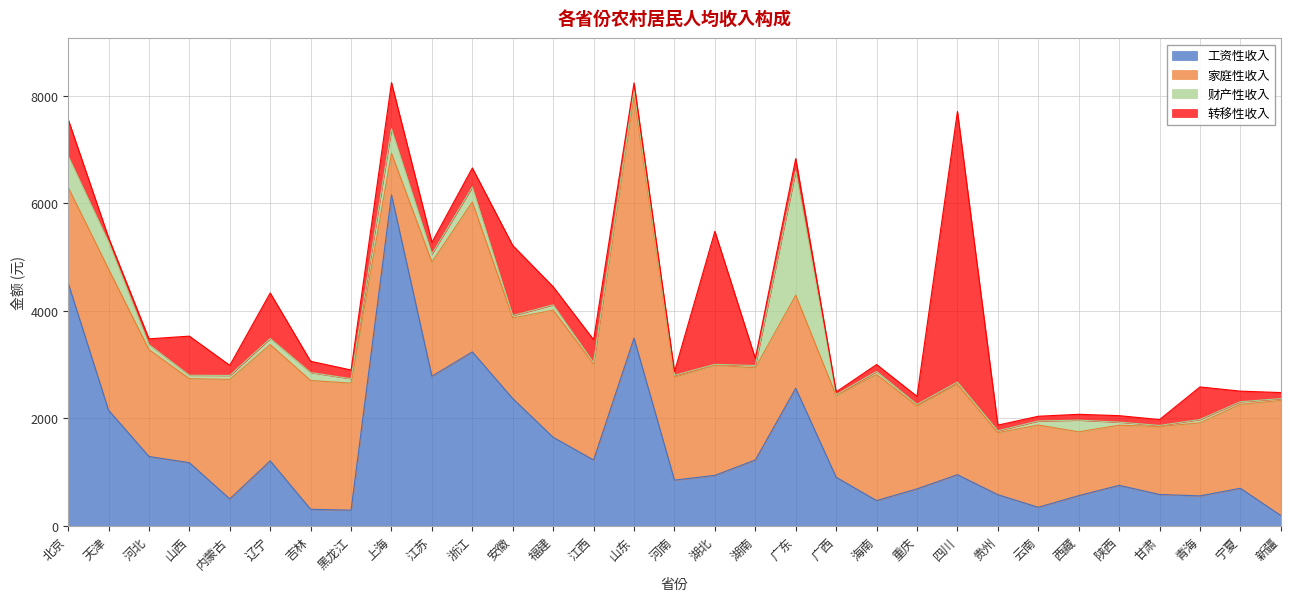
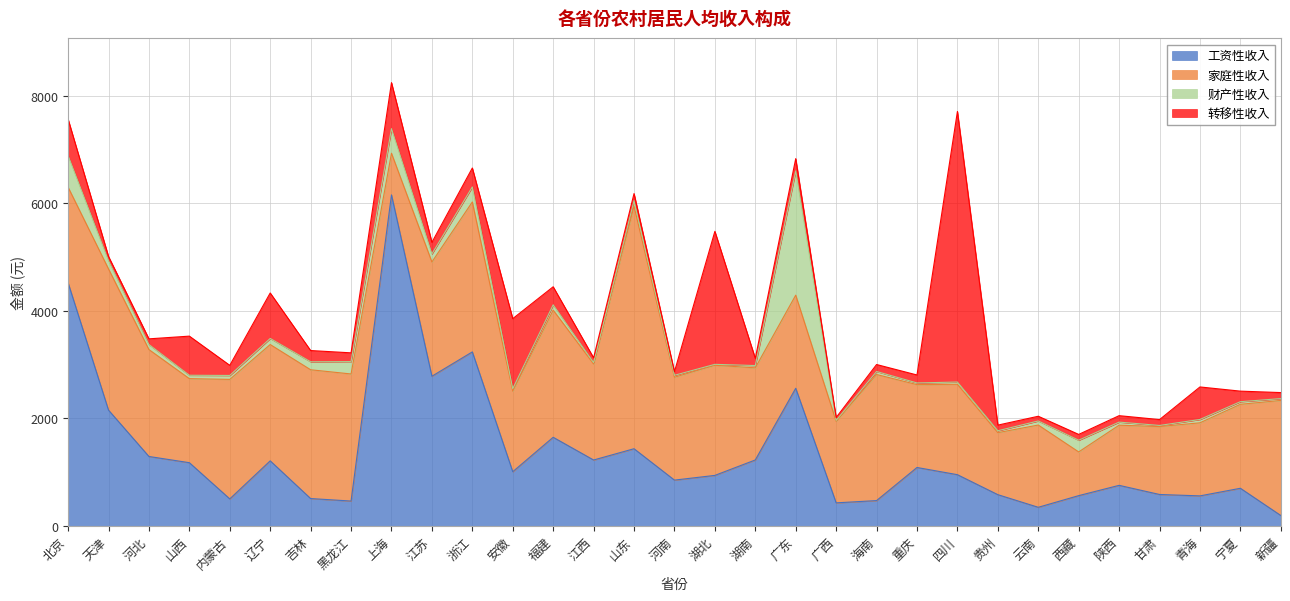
财产性收入, 天津: 500 -> 200
工资性收入, 吉林: 300 -> 500
工资性收入, 黑龙江: 300 -> 500
财产性收入, 黑龙江: 100 -> 200
工资性收入, 安徽: 2400 -> 1000
转移性收入, 江西: 400 -> 100
工资性收入, 山东: 3500 -> 1400
工资性收入, 广西: 900 -> 400
工资性收入, 重庆: 700 -> 1100
家庭性收入, 西藏: 1200 -> 800
